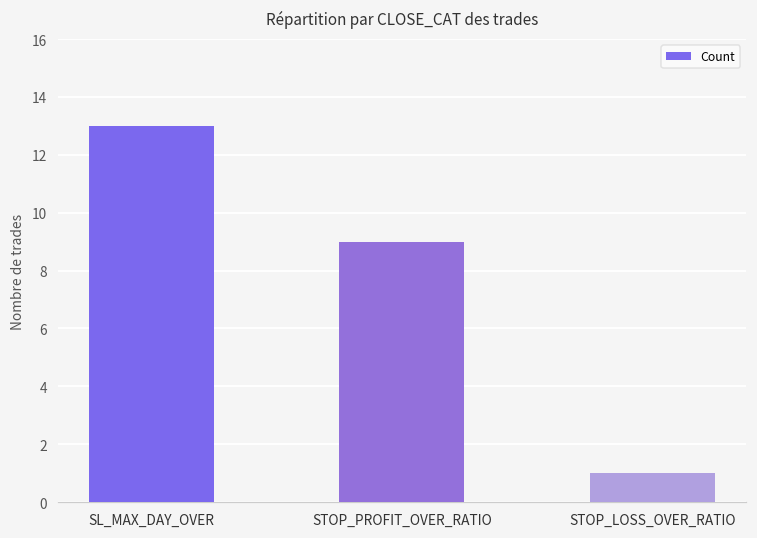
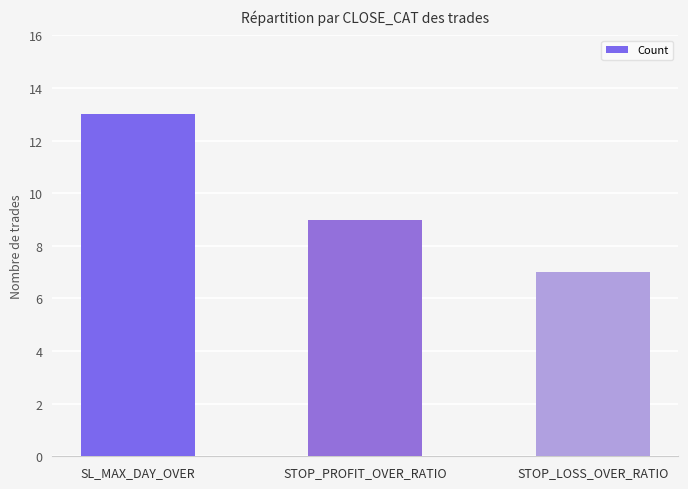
STOP_LOSS_OVER_RATIO: 1 -> 7
